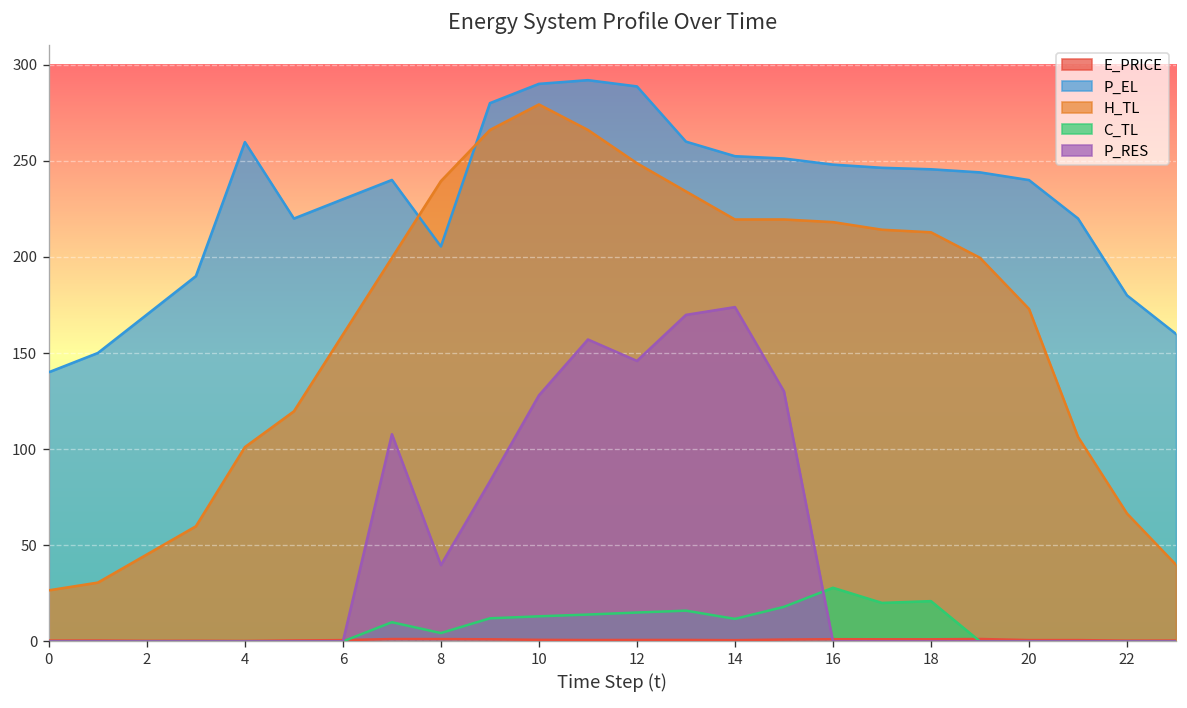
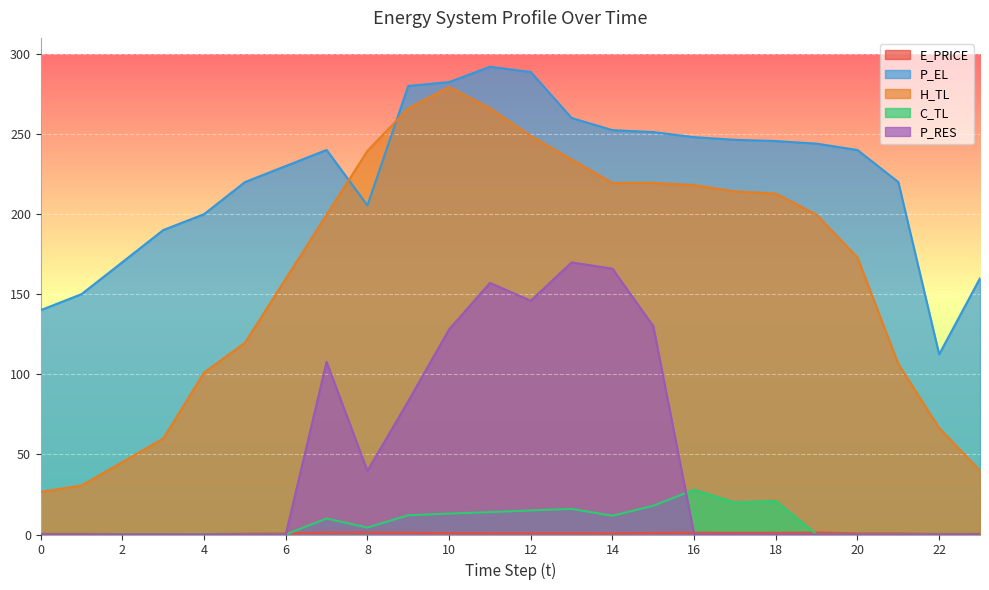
P_EL, 4: 260 -> 200
P_EL, 10: 290 -> 282
P_RES, 14: 174 -> 166
P_EL, 22: 180 -> 112
